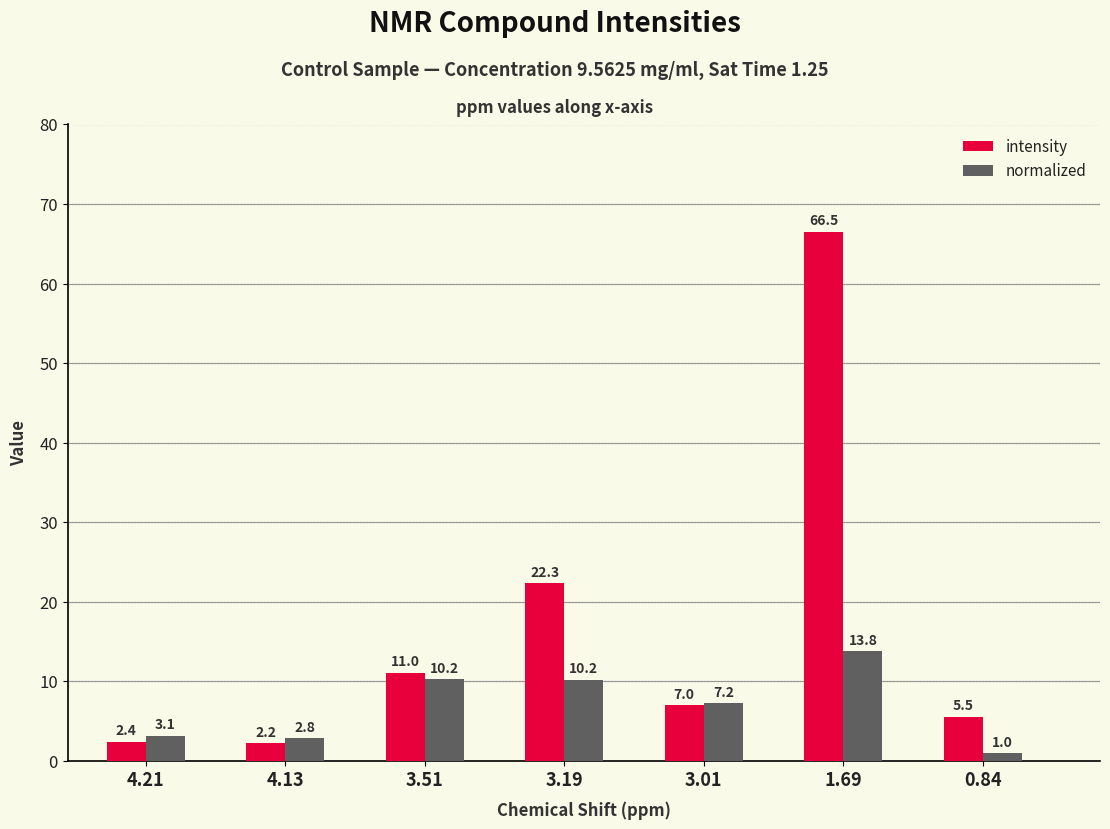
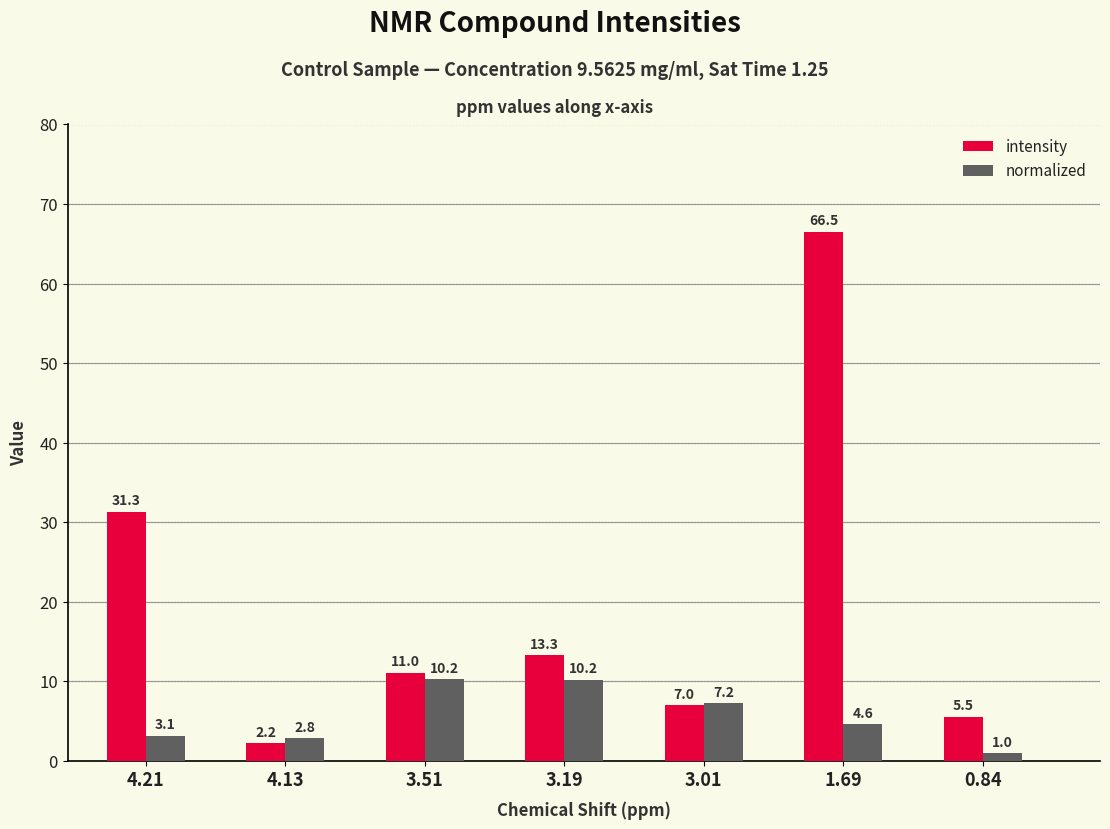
intensity, 4.21: 2.4 -> 31.3
intensity, 3.19: 22.3 -> 13.3
normalized, 1.69: 13.8 -> 4.6
